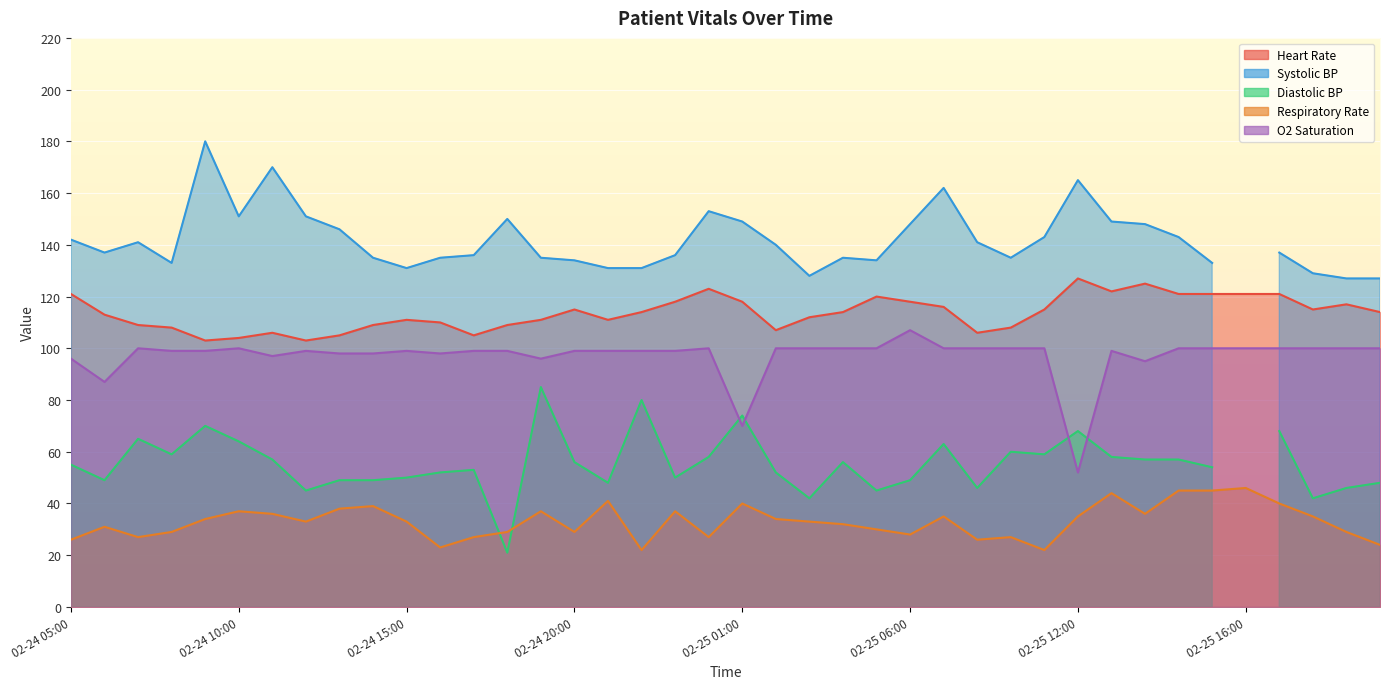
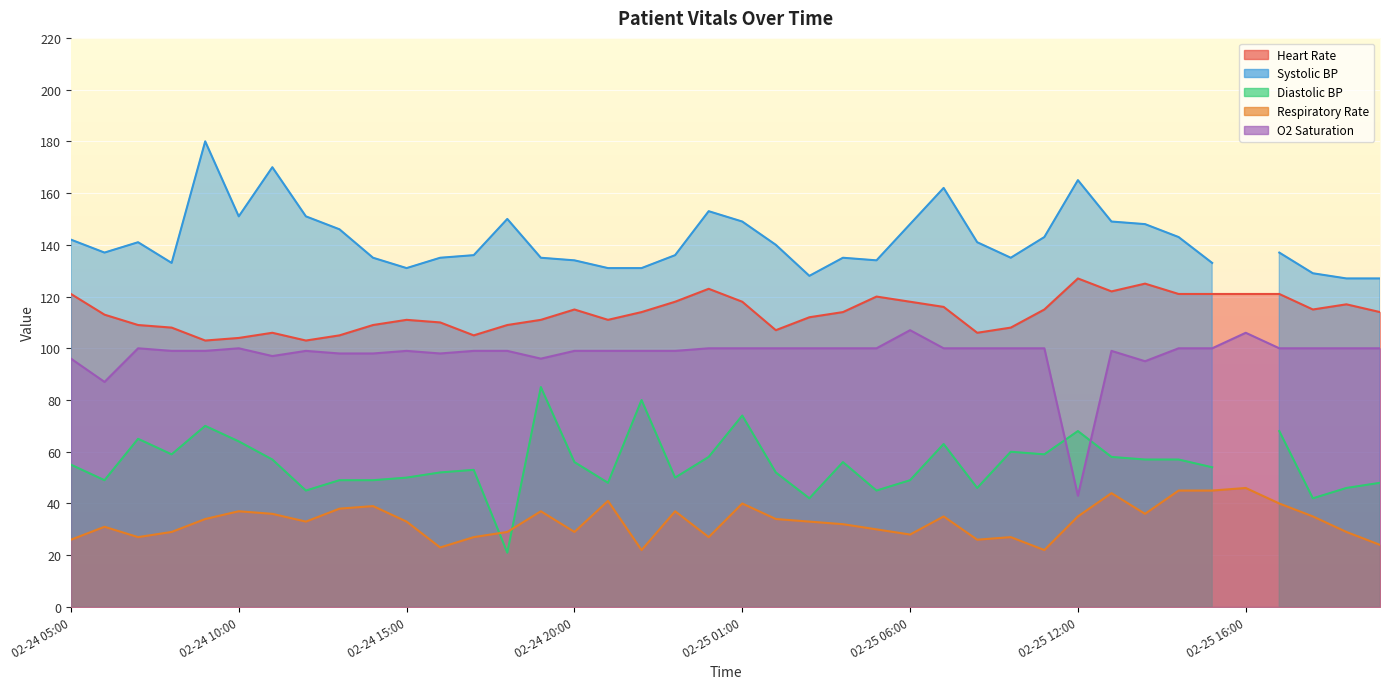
O2 Saturation, 02-25 01:00: 70 -> 100
O2 Saturation, 02-25 12:00: 52 -> 43
O2 Saturation, 02-25 16:00: 100 -> 106
